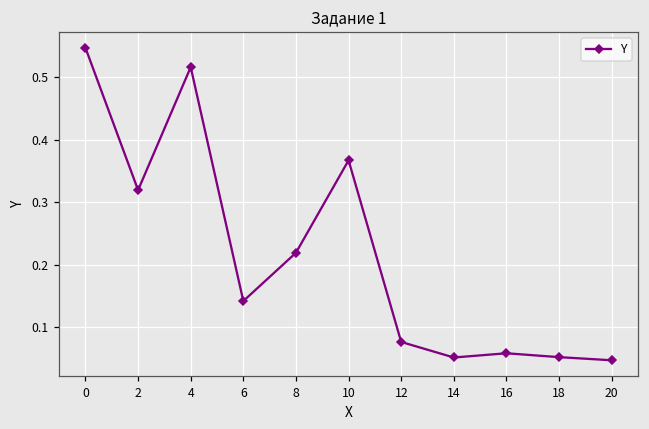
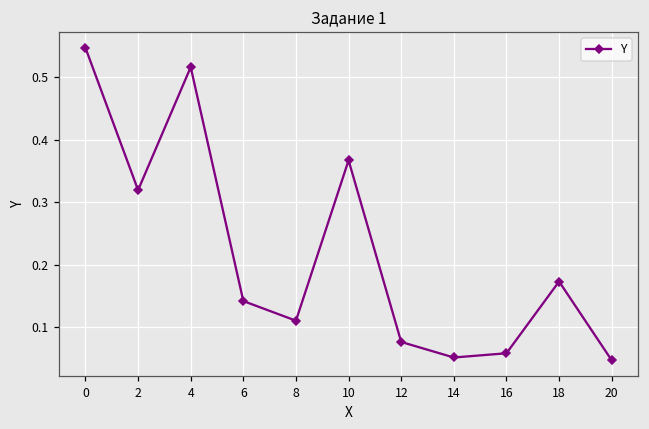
8: 0.22 -> 0.11
18: 0.05 -> 0.17
